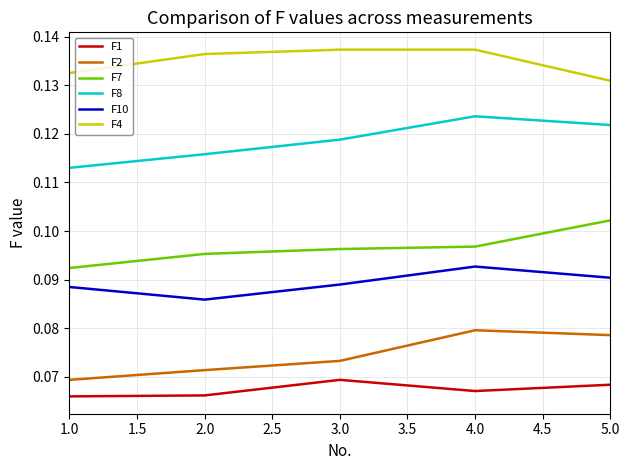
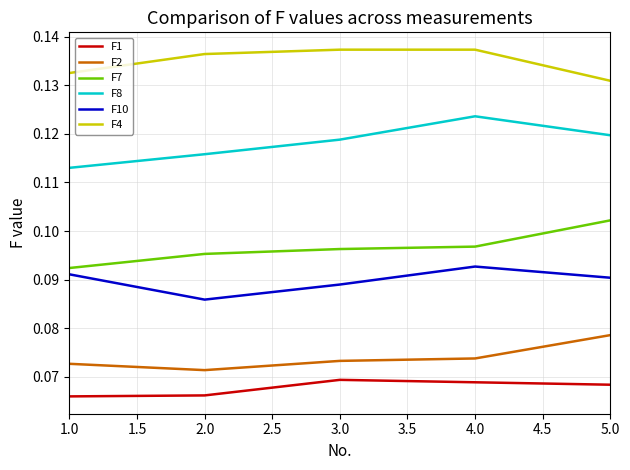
F2, 1.0: 0.069 -> 0.073
F10, 1.0: 0.089 -> 0.091
F1, 4.0: 0.067 -> 0.069
F2, 4.0: 0.080 -> 0.074
F8, 5.0: 0.122 -> 0.120
